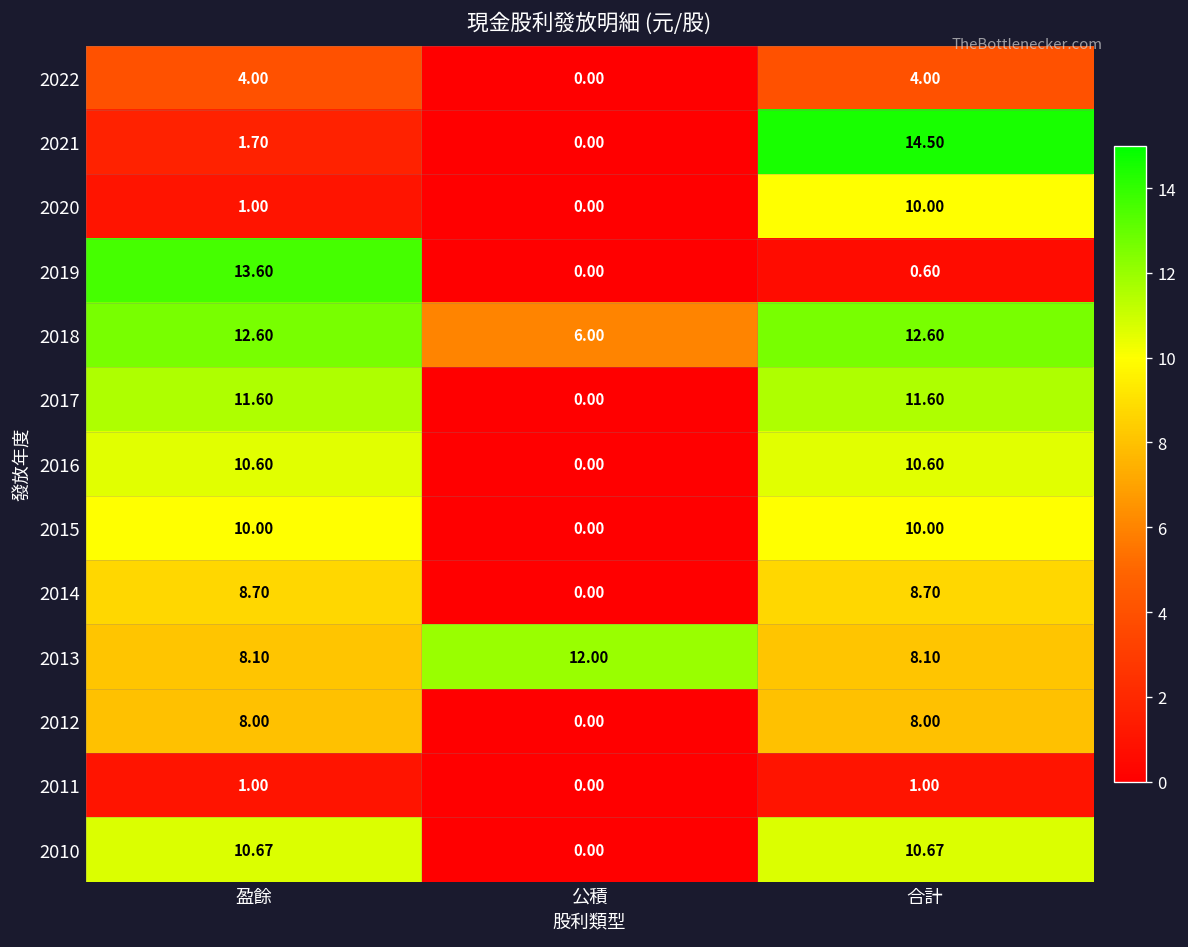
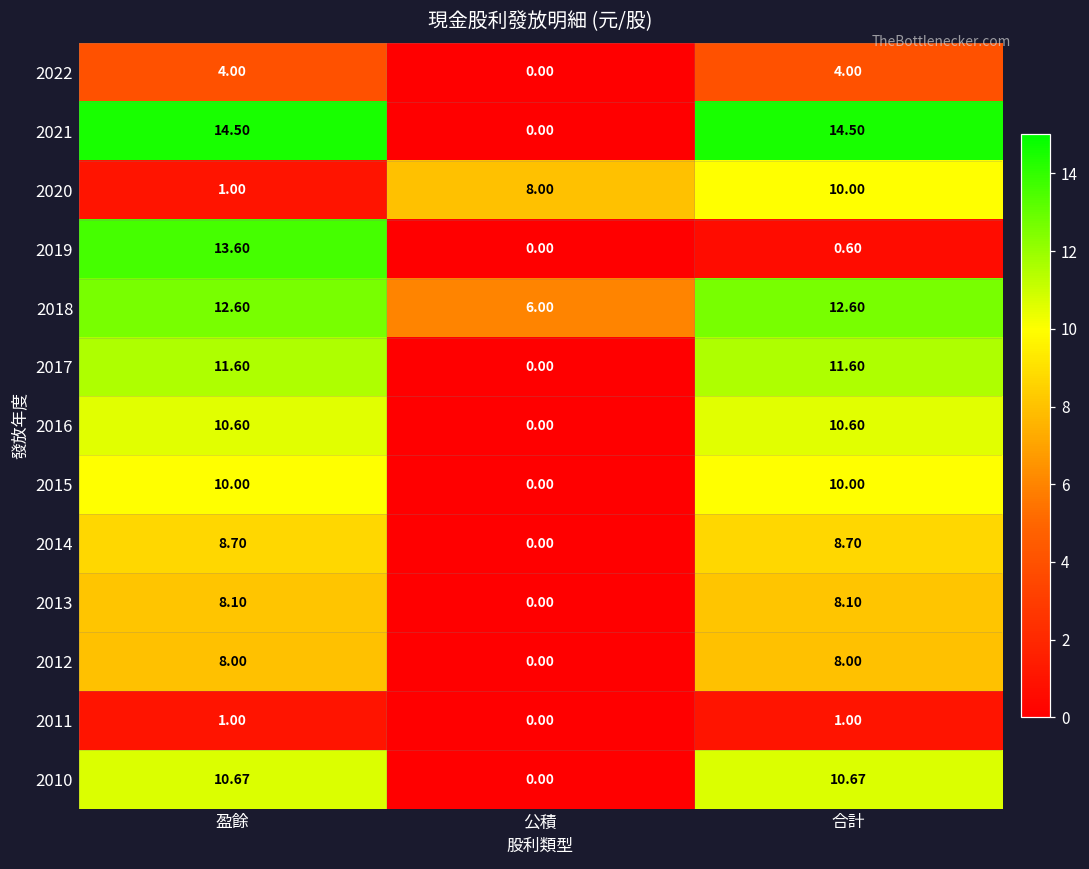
2021, 盈餘: 1.70 -> 14.50
2020, 公積: 0.00 -> 8.00
2013, 公積: 12.00 -> 0.00
